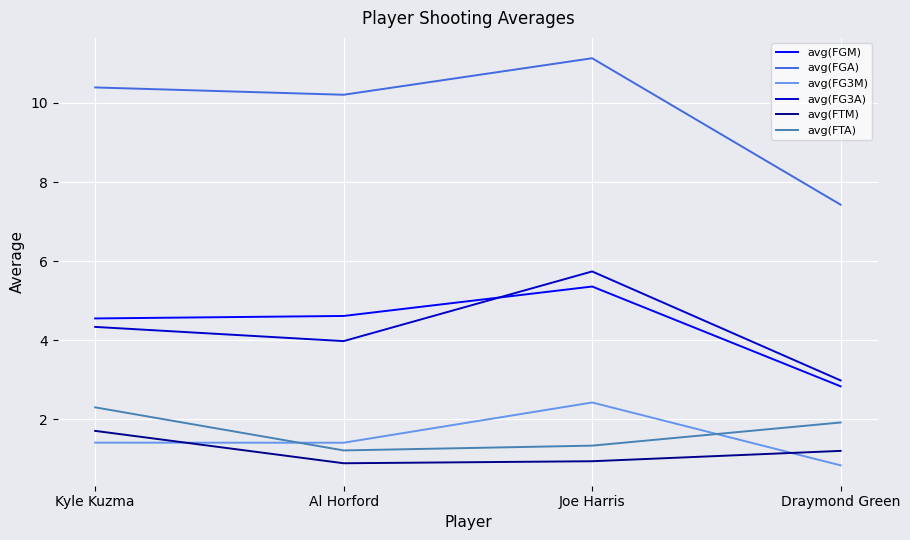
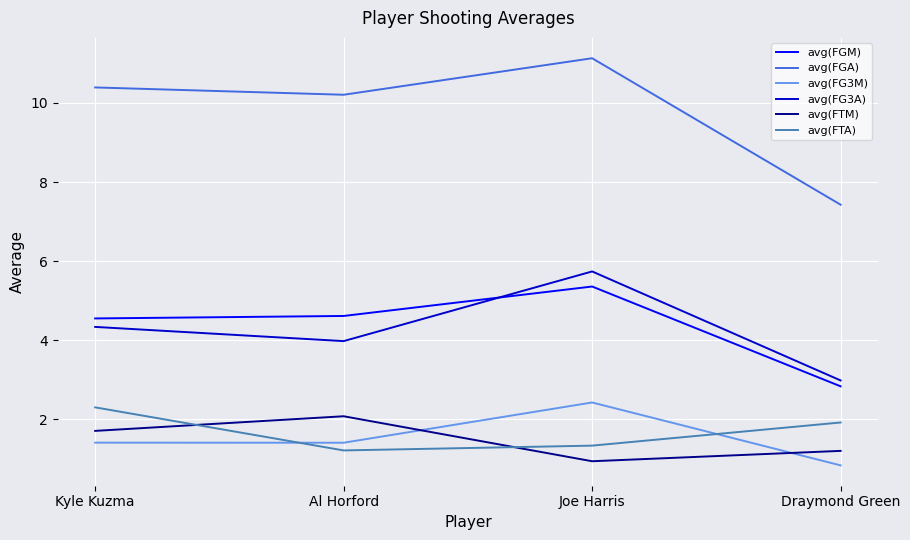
avg(FTM), Al Horford: 0.9 -> 2.1
